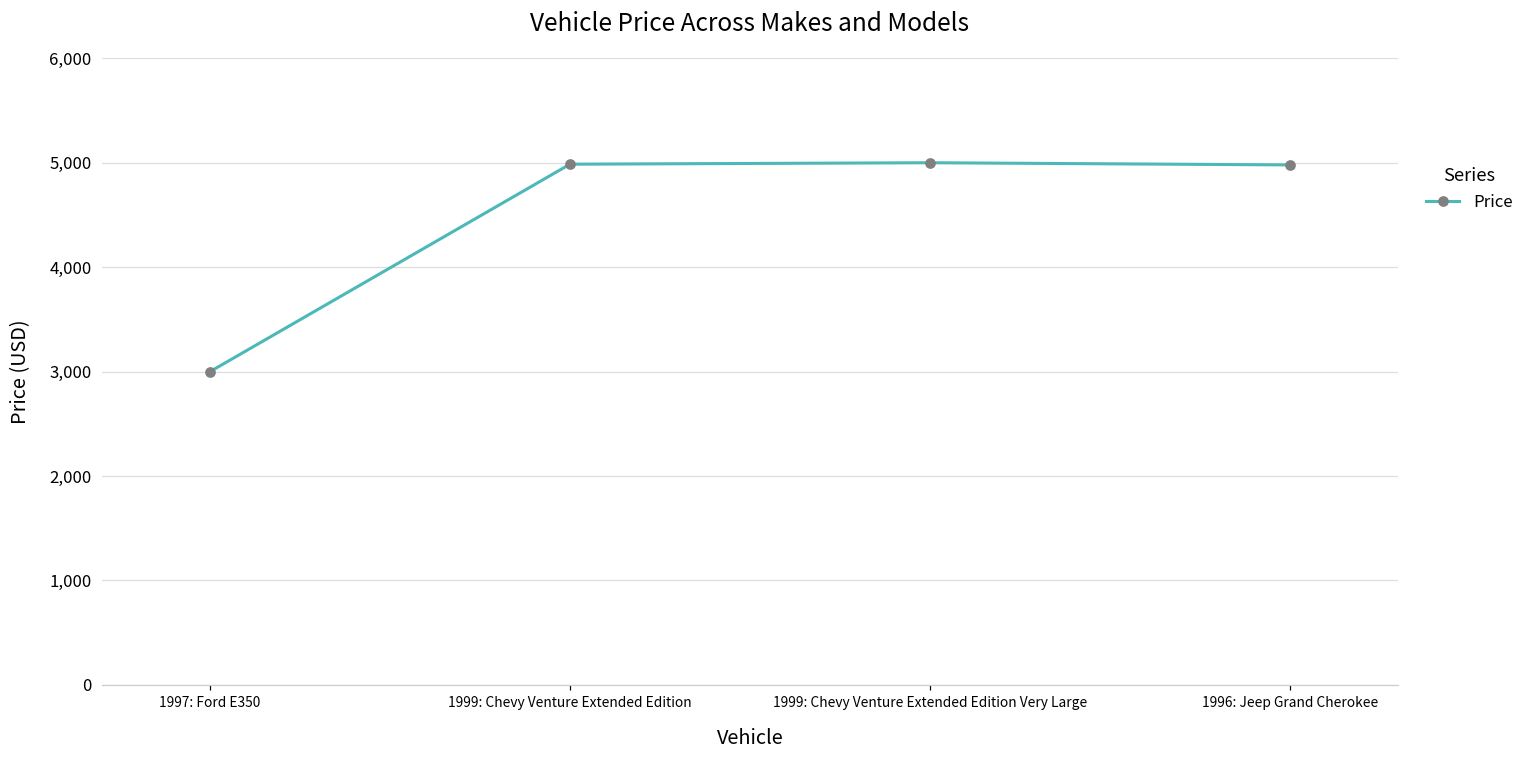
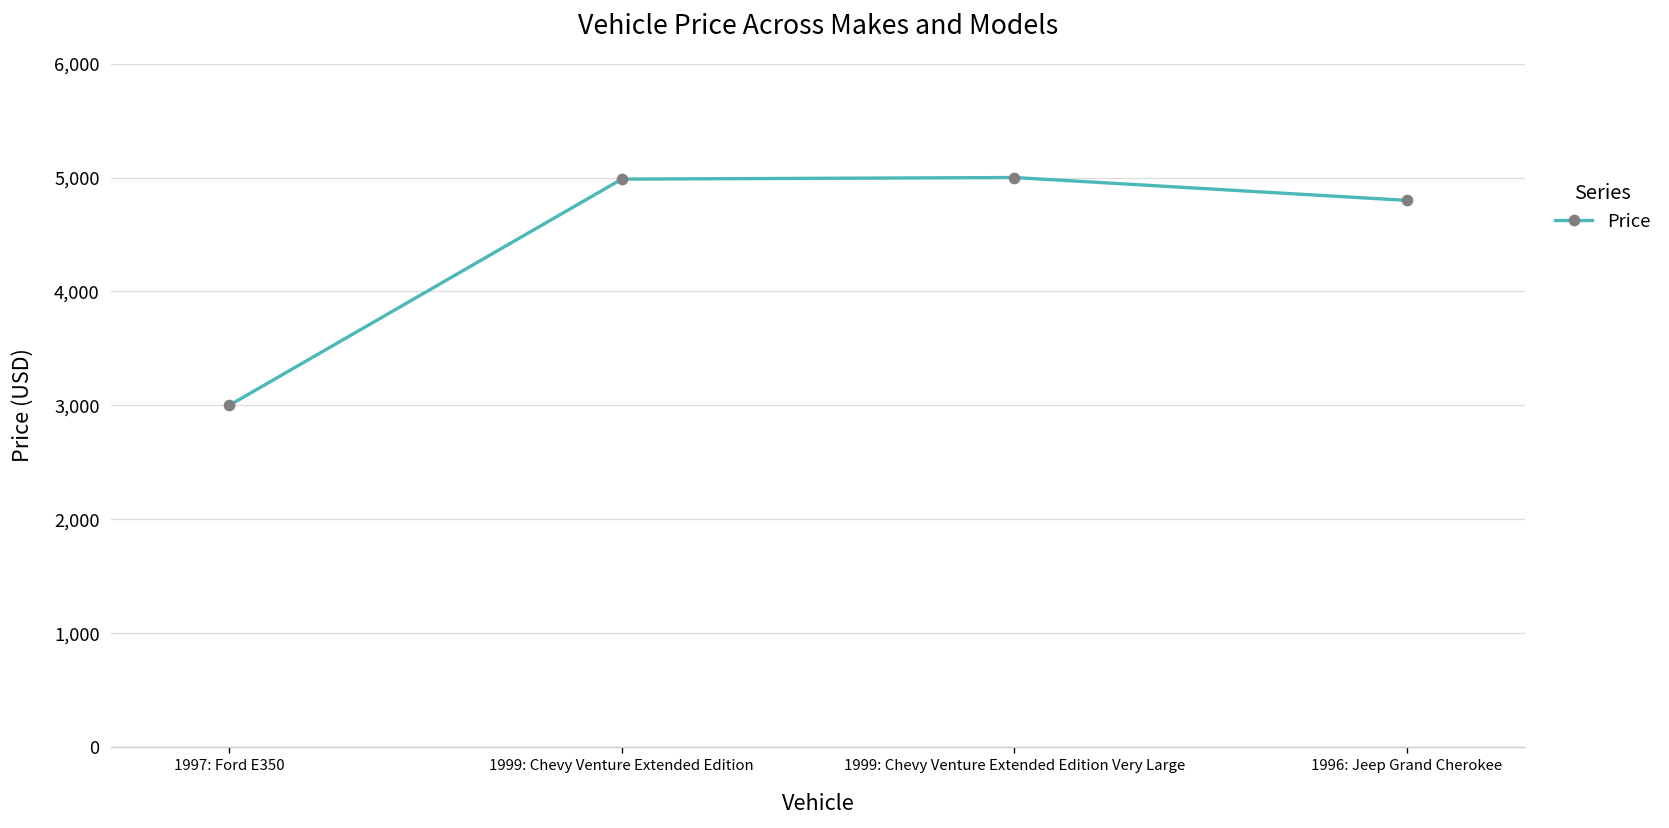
1996: Jeep Grand Cherokee: 5,000 -> 4,800
